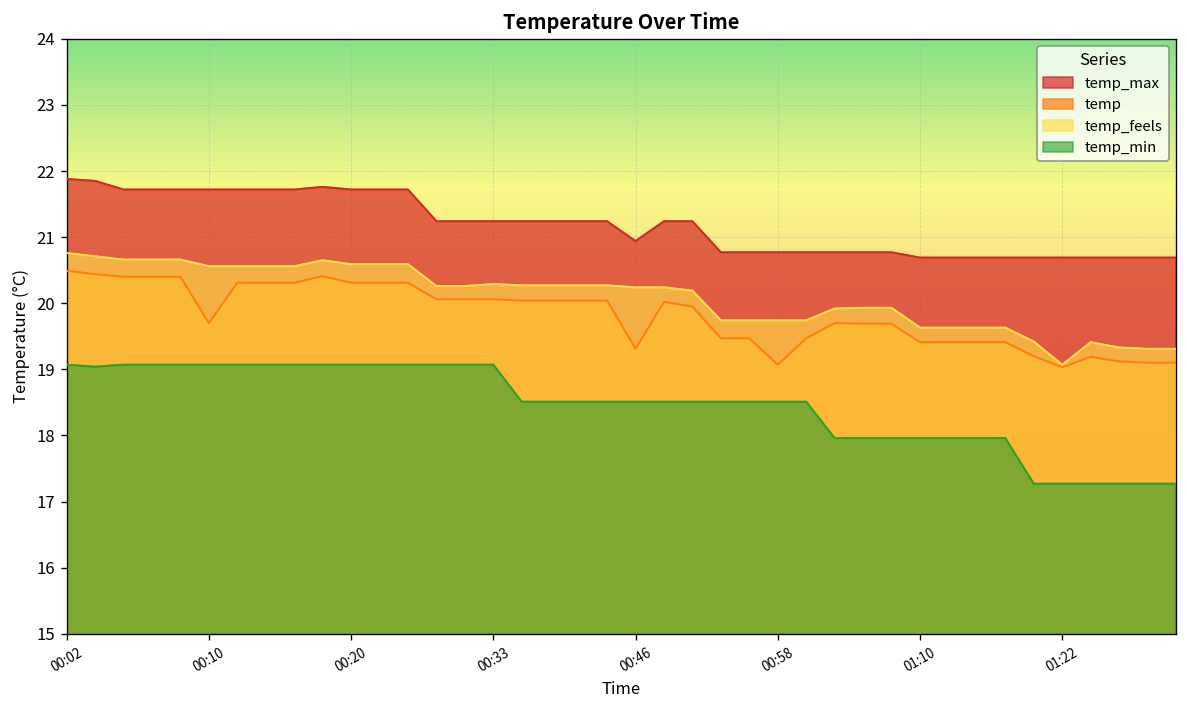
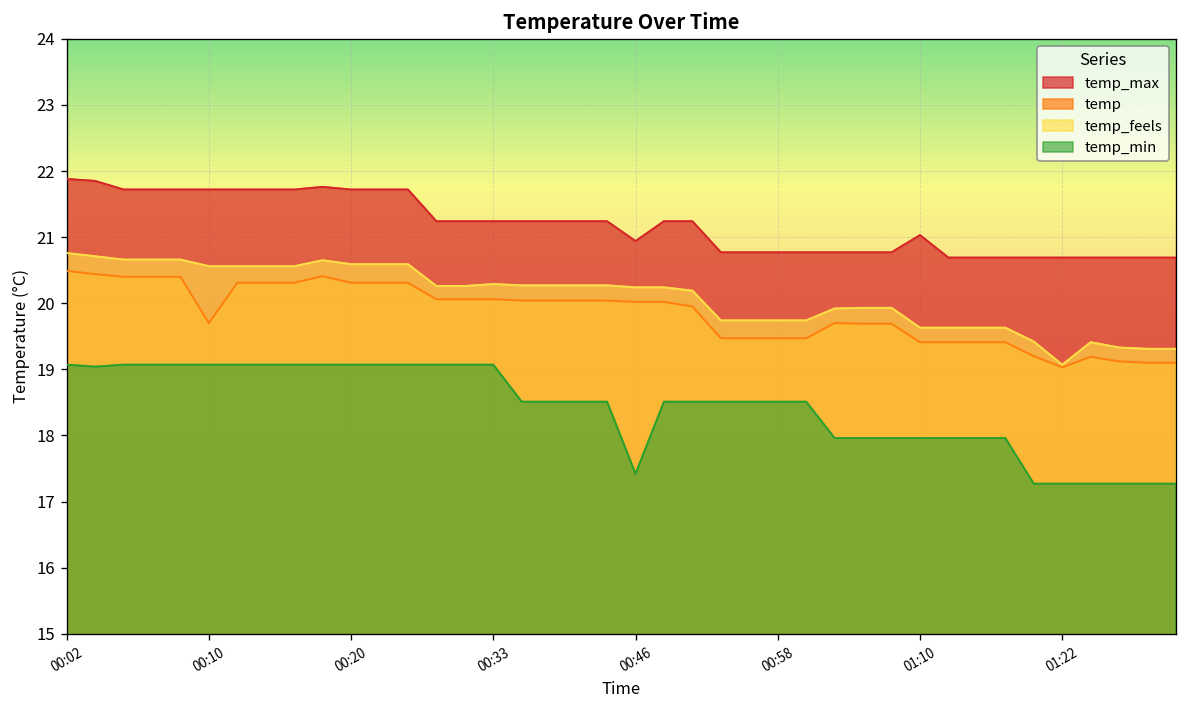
temp, 00:46: 19.3 -> 20.0
temp_min, 00:46: 18.5 -> 17.4
temp, 00:58: 19.1 -> 19.5
temp_max, 01:10: 20.7 -> 21.0
